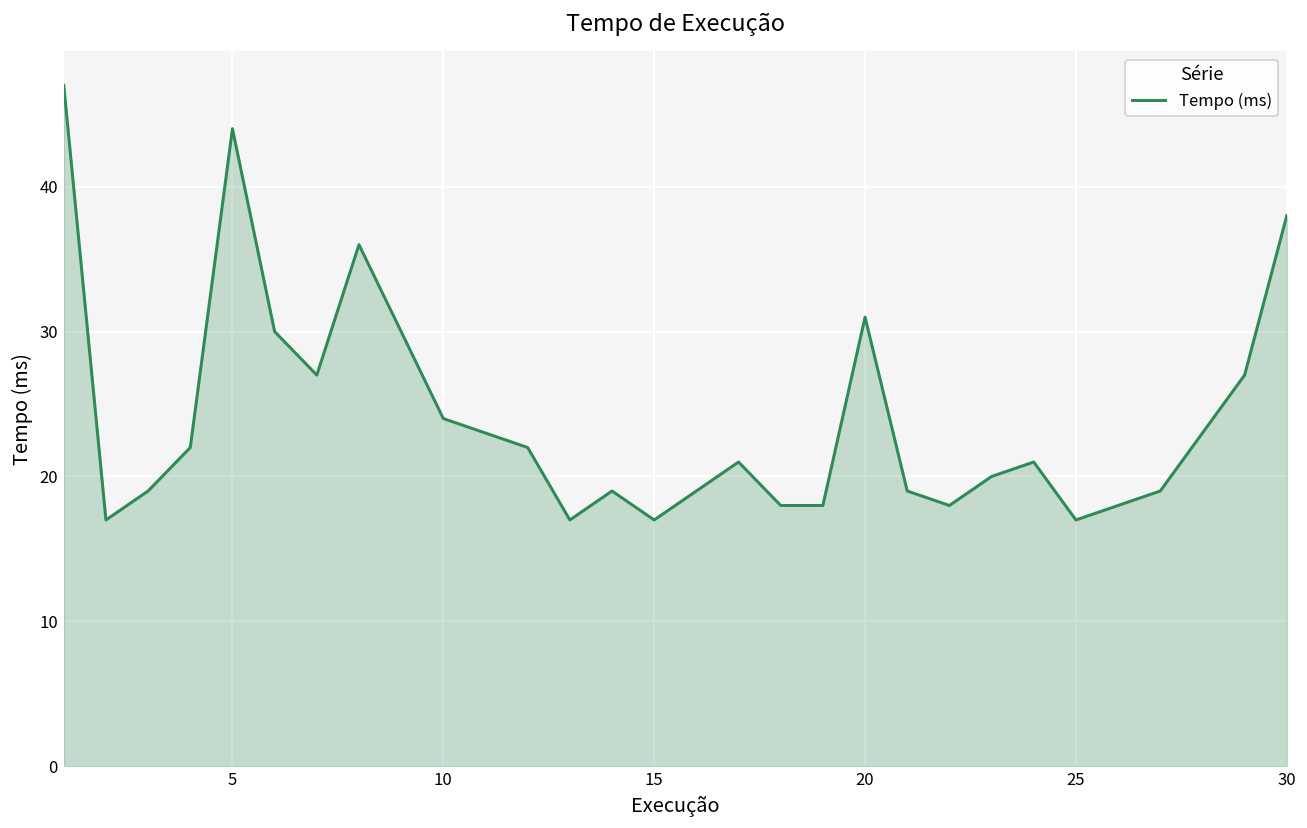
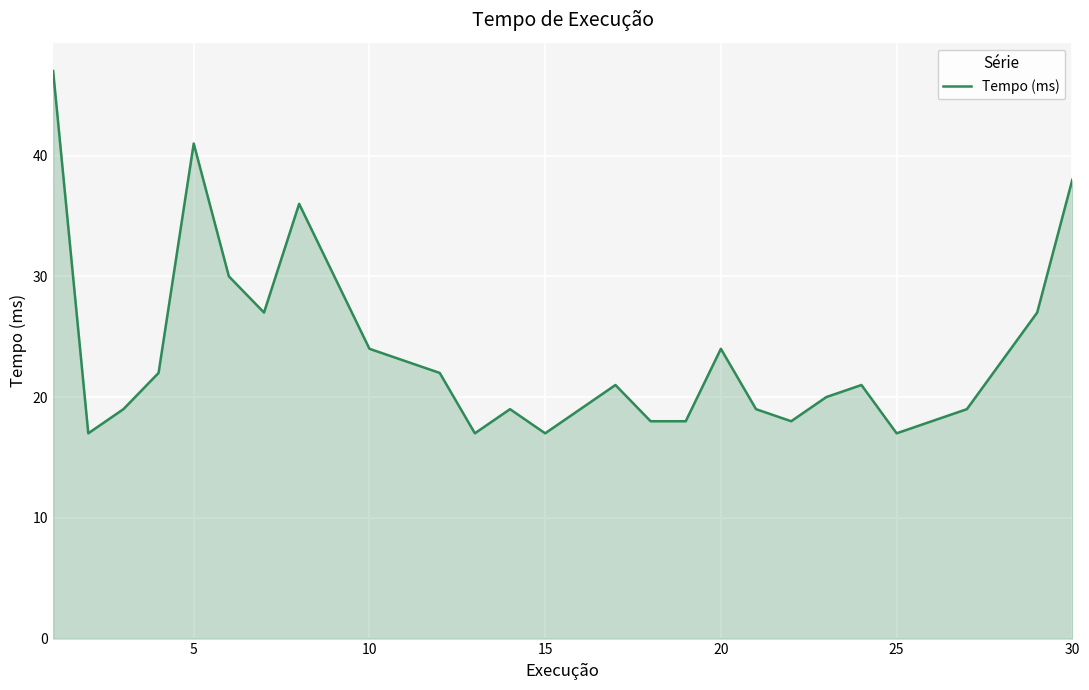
5: 44 -> 41
20: 31 -> 24
